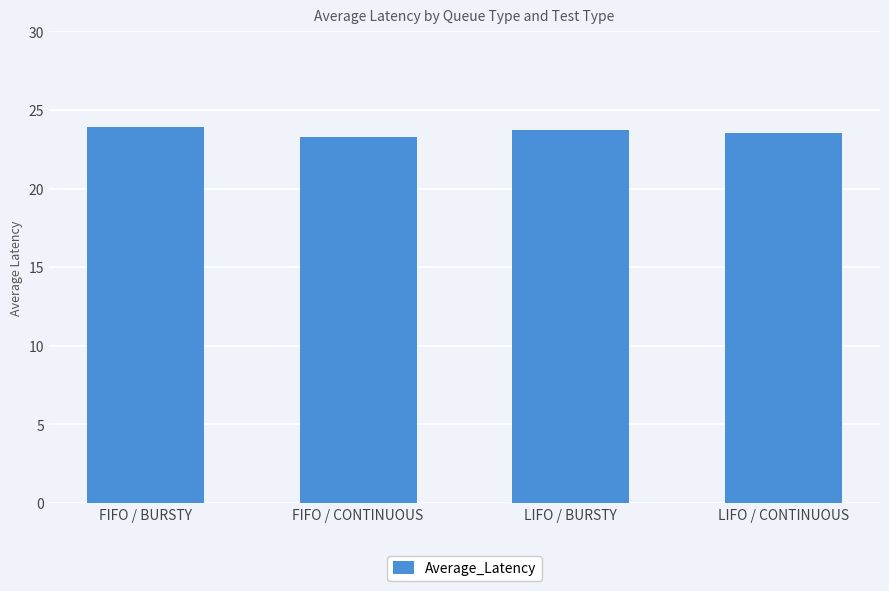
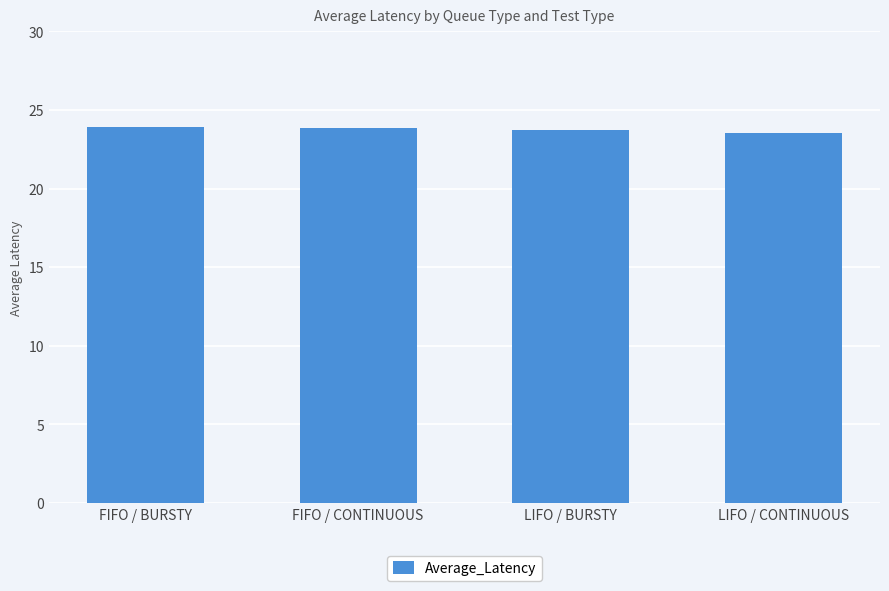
FIFO / CONTINUOUS: 23.3 -> 23.9
